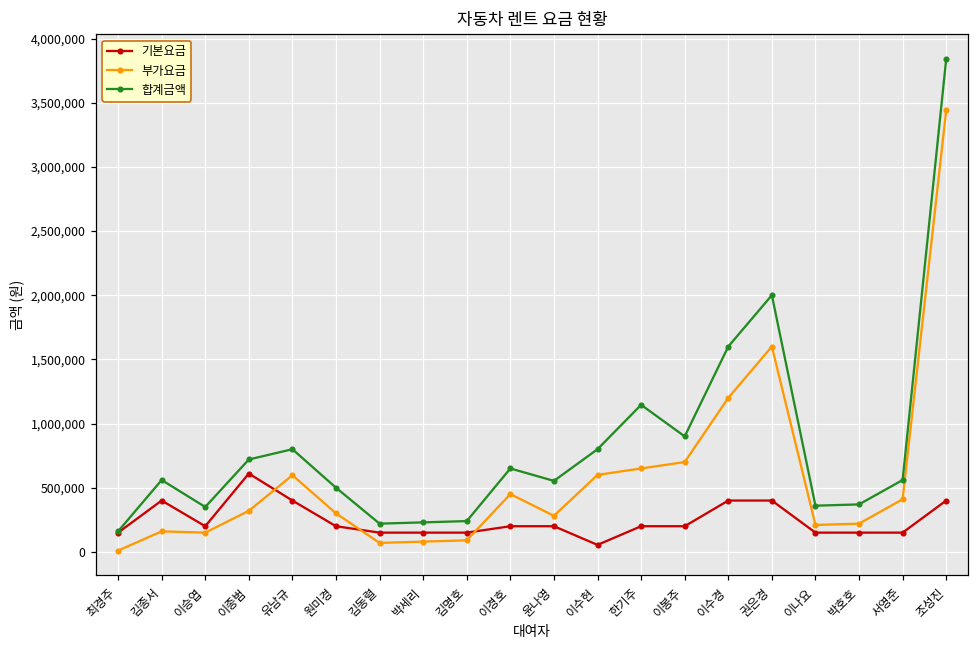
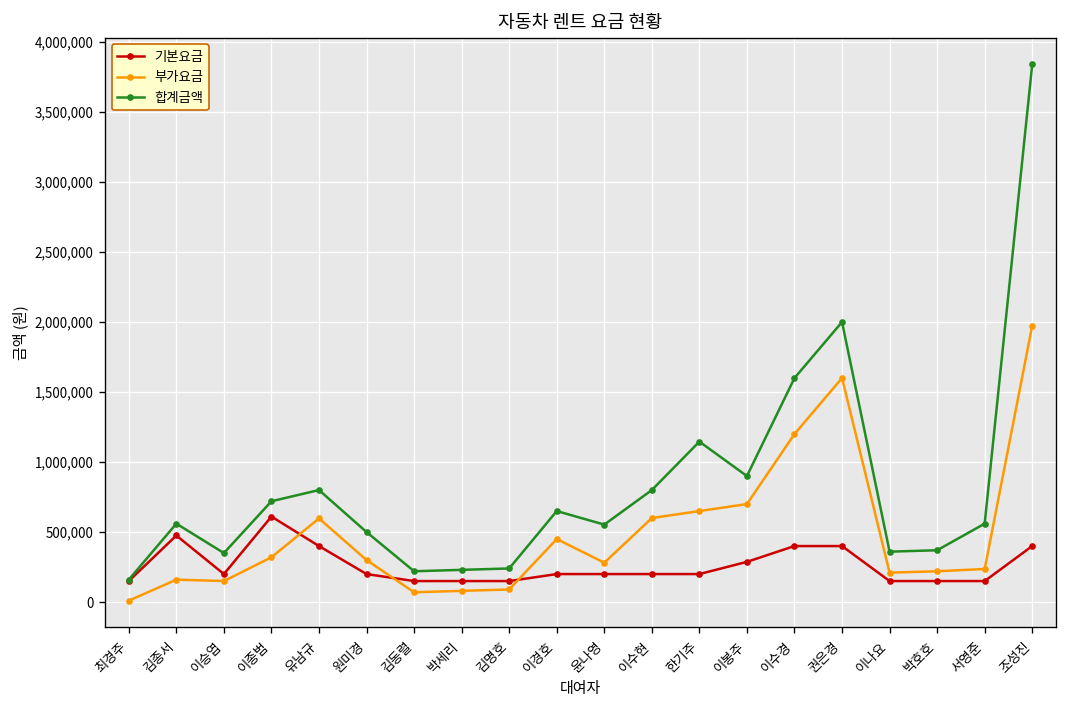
기본요금, 김종서: 400,000 -> 480,000
기본요금, 이수현: 50,000 -> 200,000
기본요금, 이봉주: 200,000 -> 290,000
부가요금, 서영준: 410,000 -> 240,000
부가요금, 조성진: 3,440,000 -> 1,970,000
